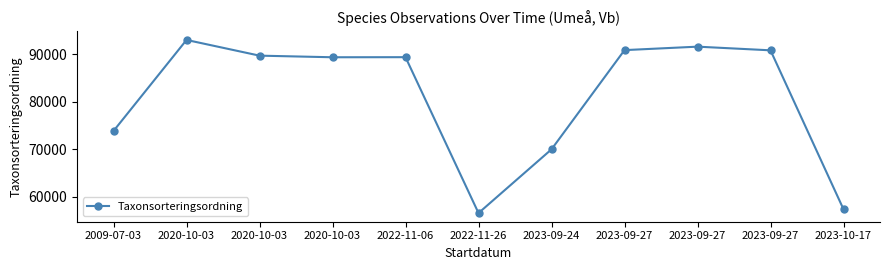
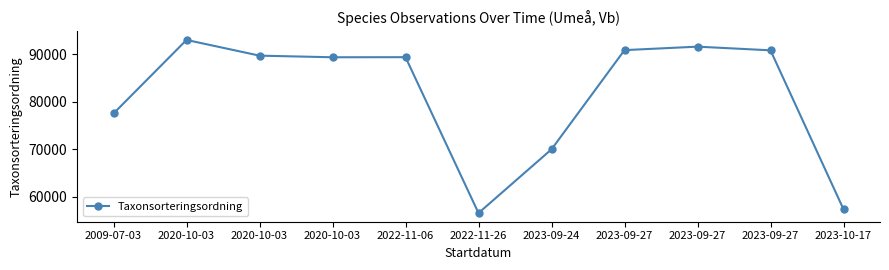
2009-07-03: 74000 -> 78000
